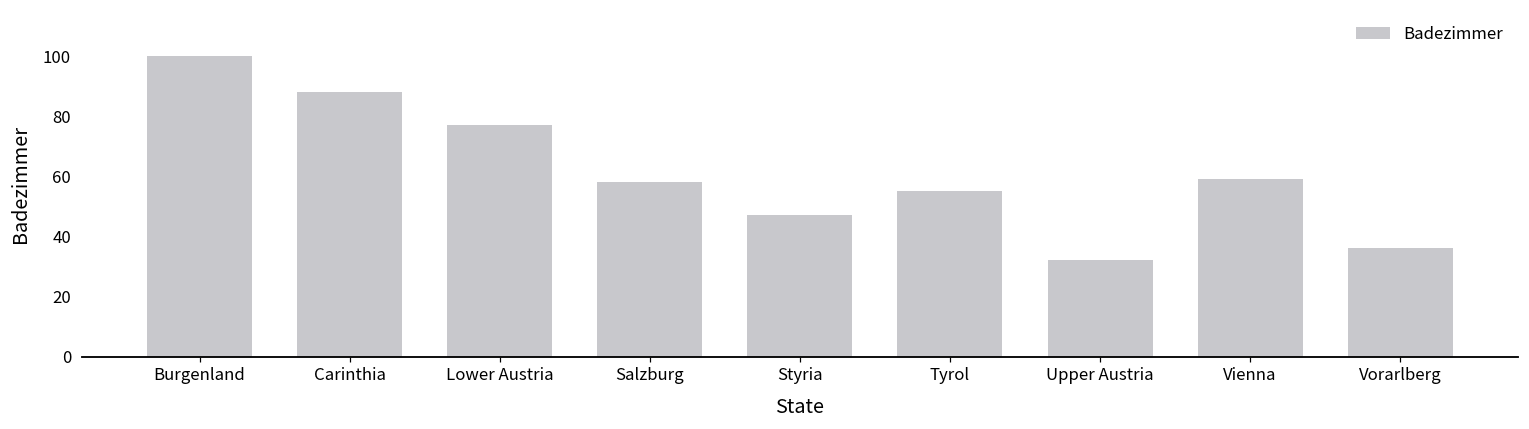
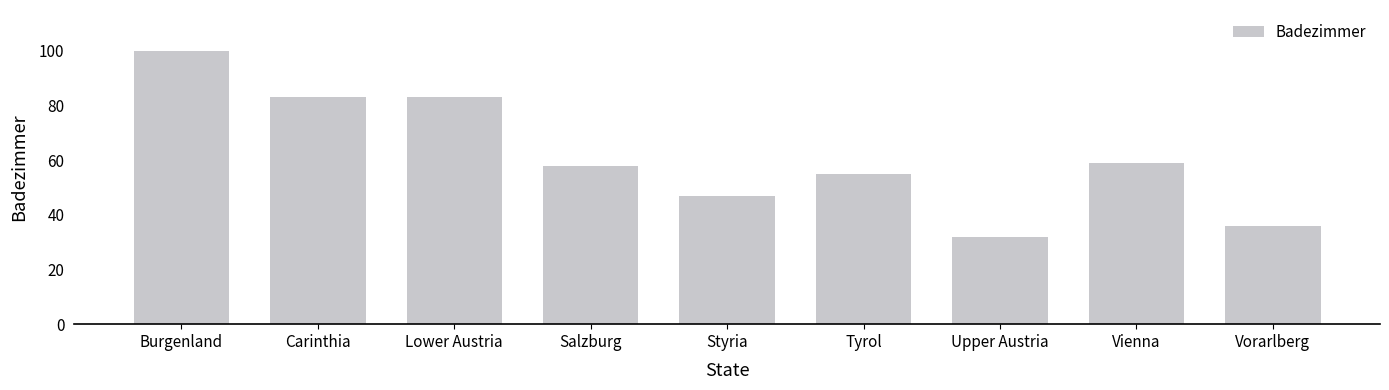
Carinthia: 88 -> 83
Lower Austria: 77 -> 83
